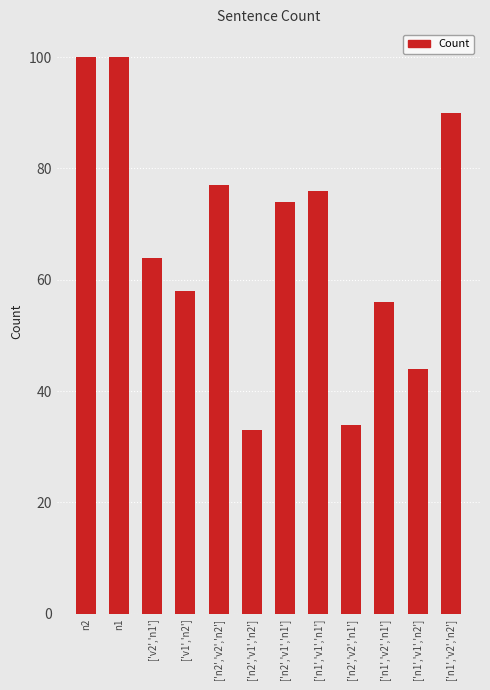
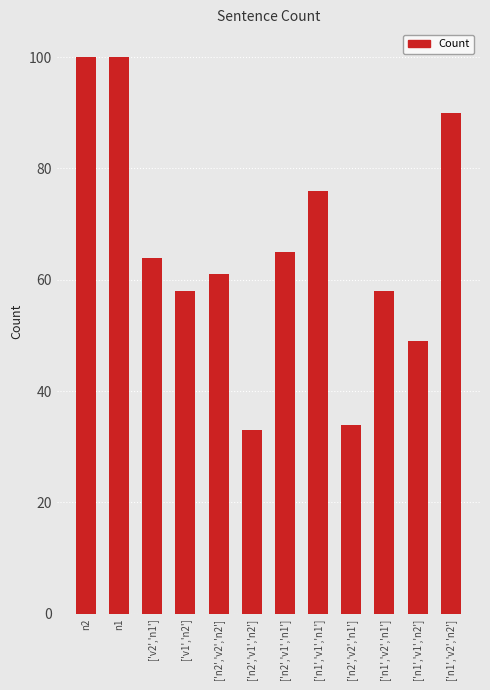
['n2','v2','n2']: 77 -> 61
['n2','v1','n1']: 74 -> 65
['n1','v2','n1']: 56 -> 58
['n1','v1','n2']: 44 -> 49
